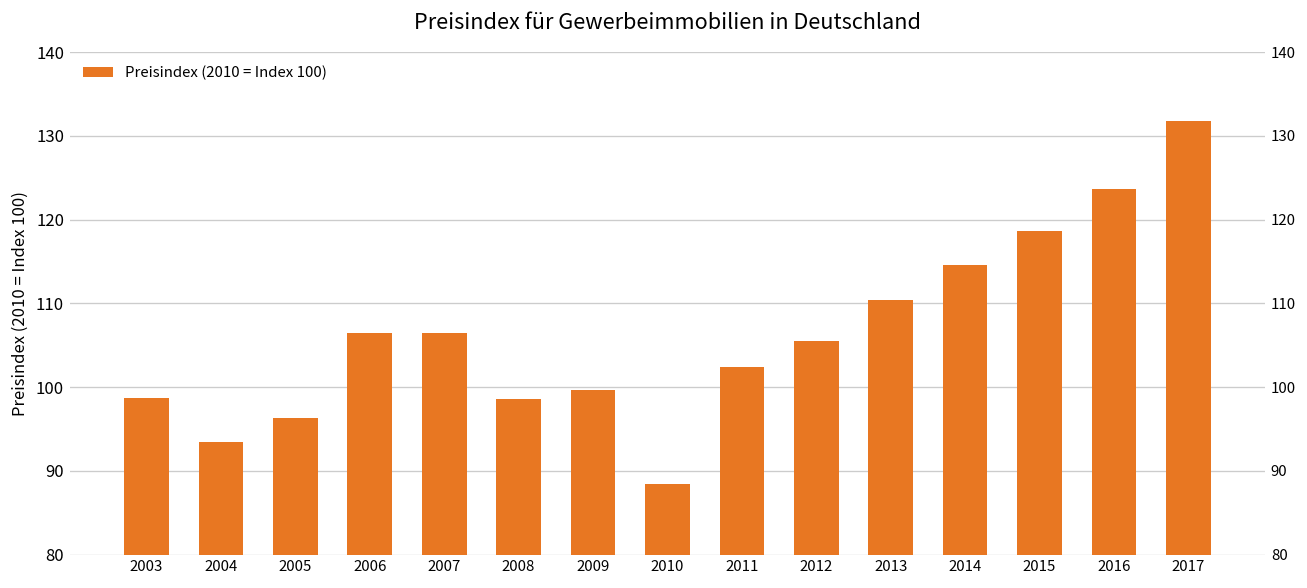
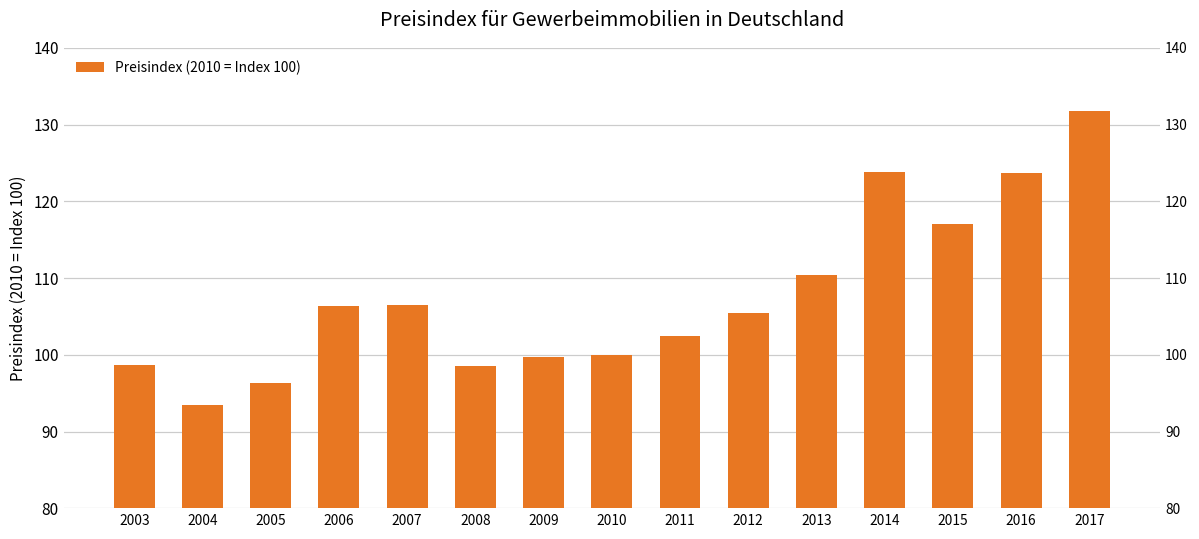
2010: 88 -> 100
2014: 115 -> 124
2015: 119 -> 117
